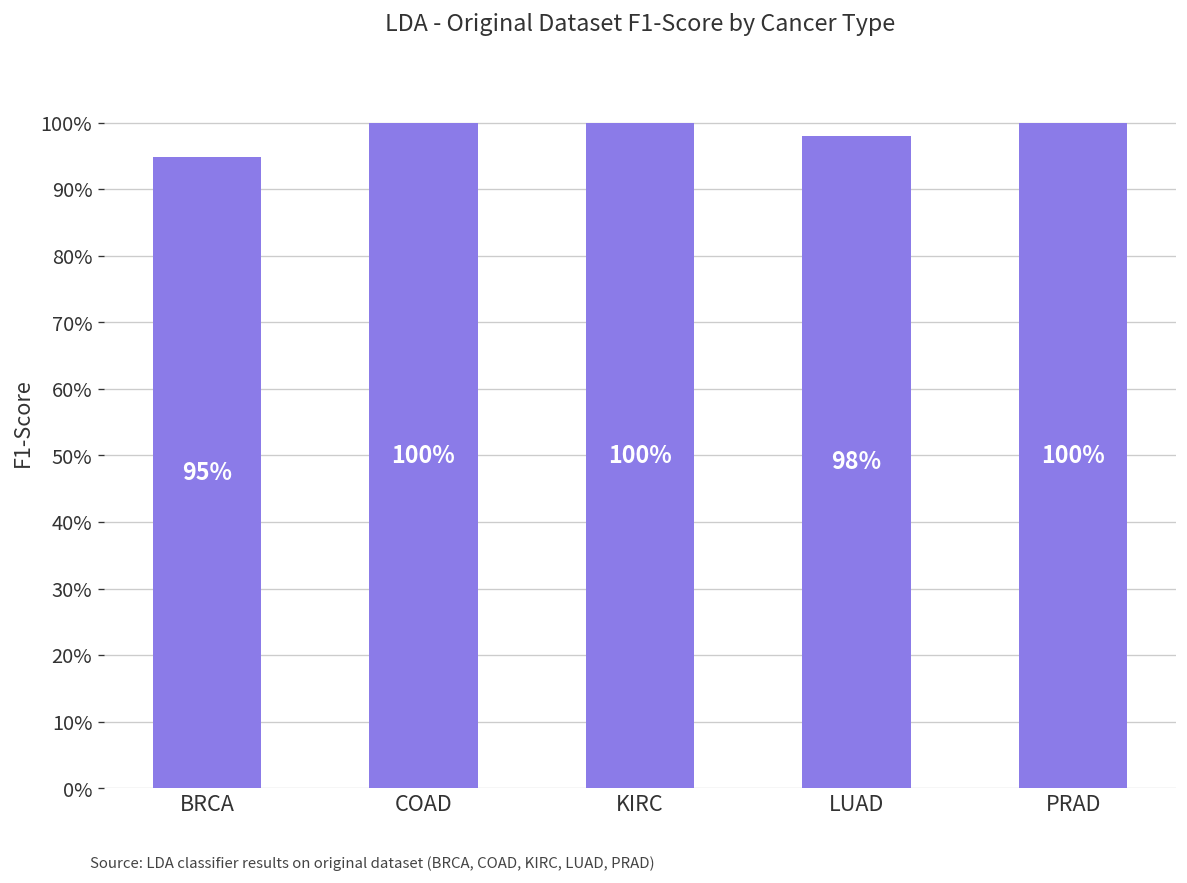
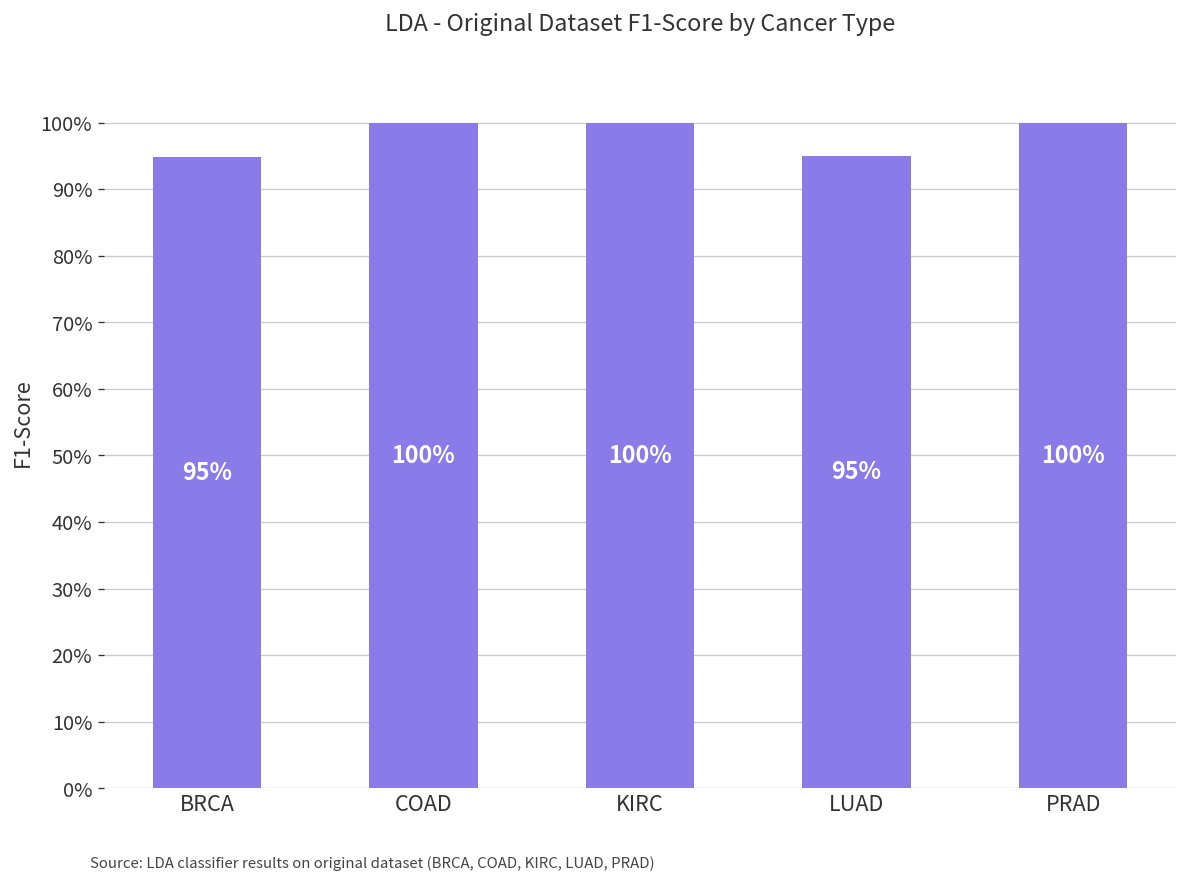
LUAD: 98% -> 95%
